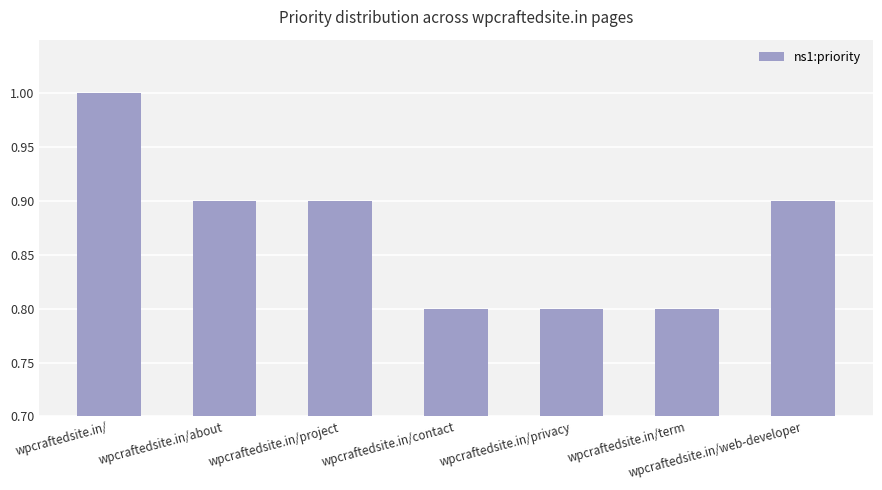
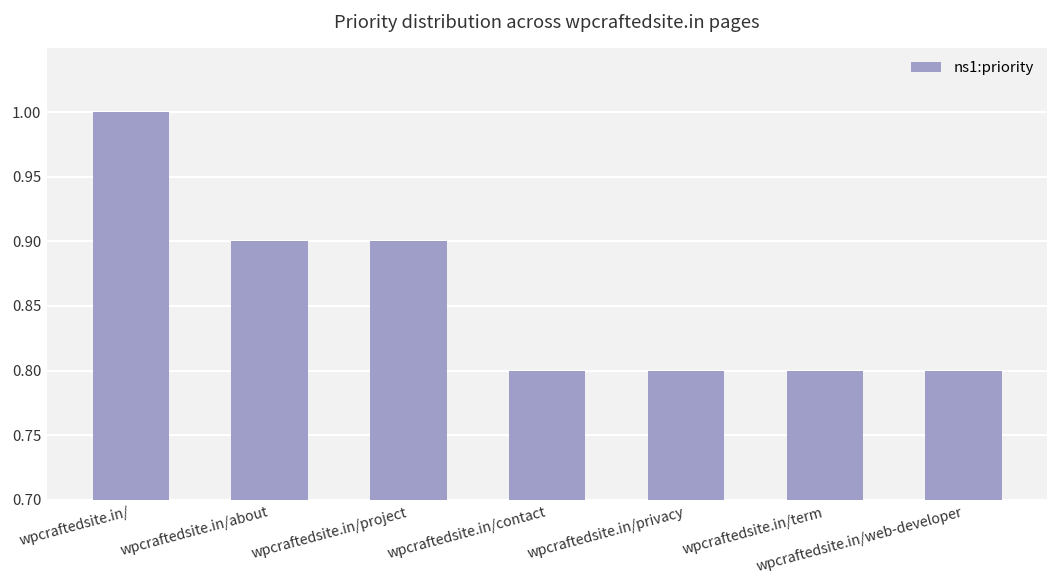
wpcraftedsite.in/web-developer: 0.9 -> 0.8
